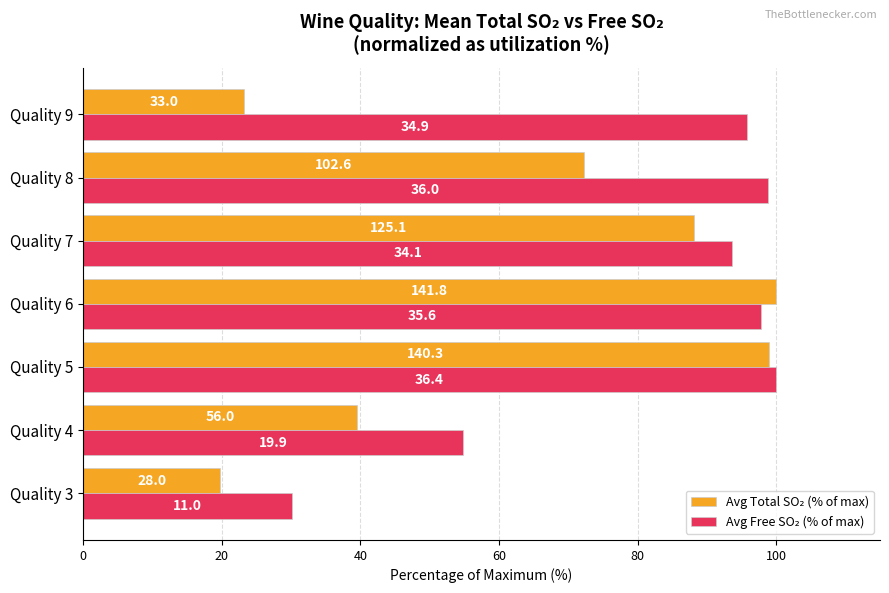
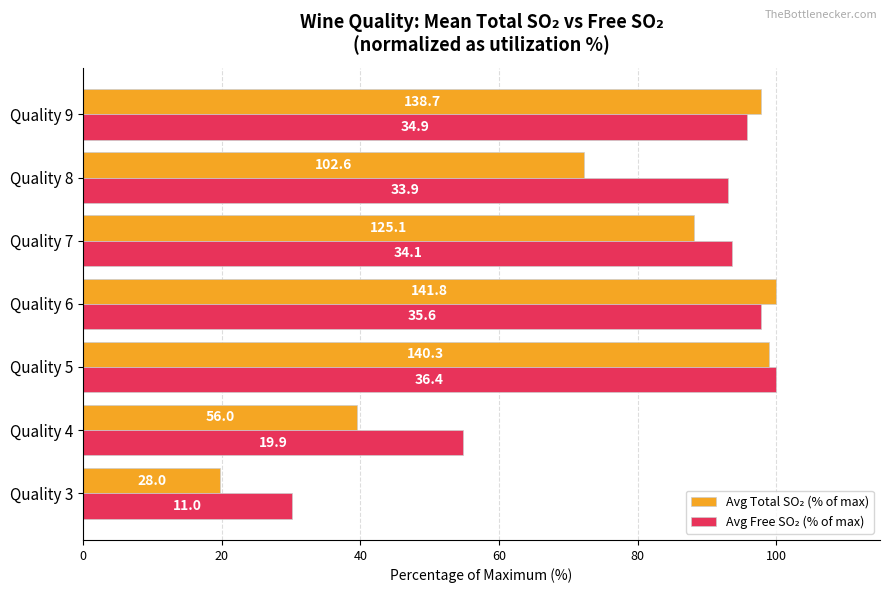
Avg Total SO₂ (% of max), Quality 9: 33.0 -> 138.7
Avg Free SO₂ (% of max), Quality 8: 36.0 -> 33.9
